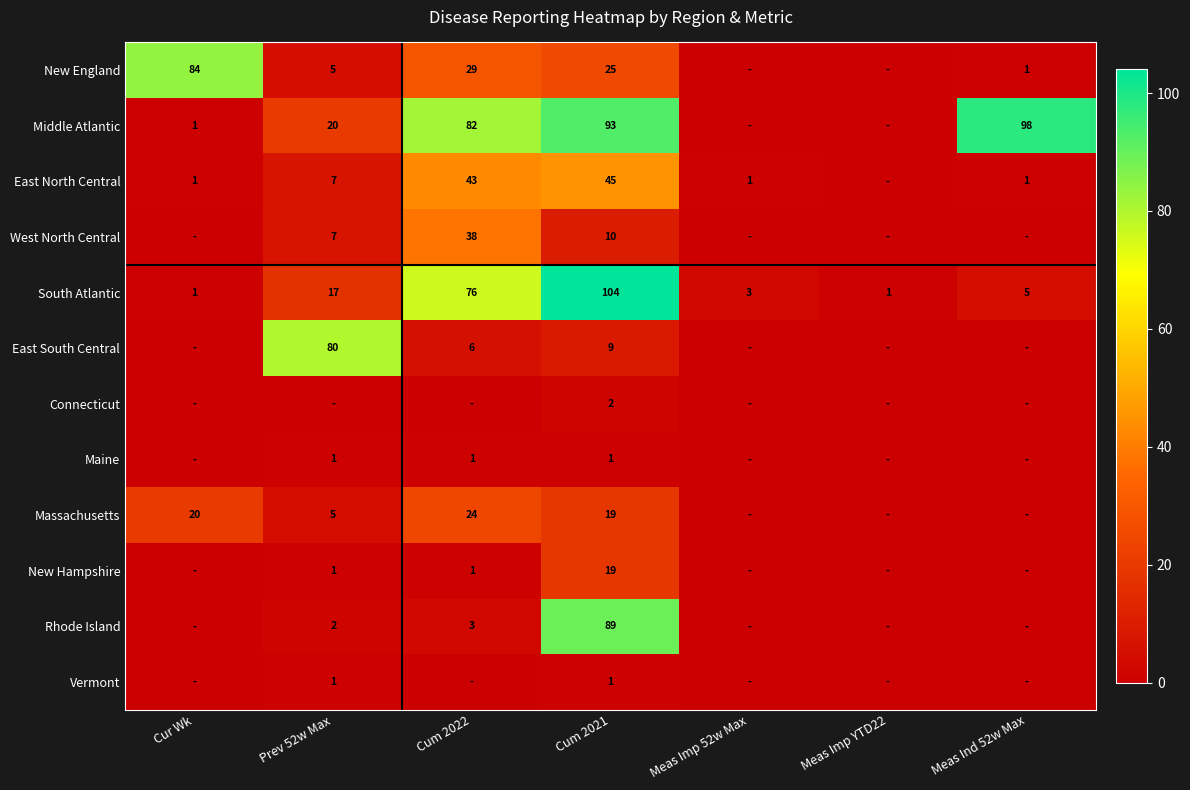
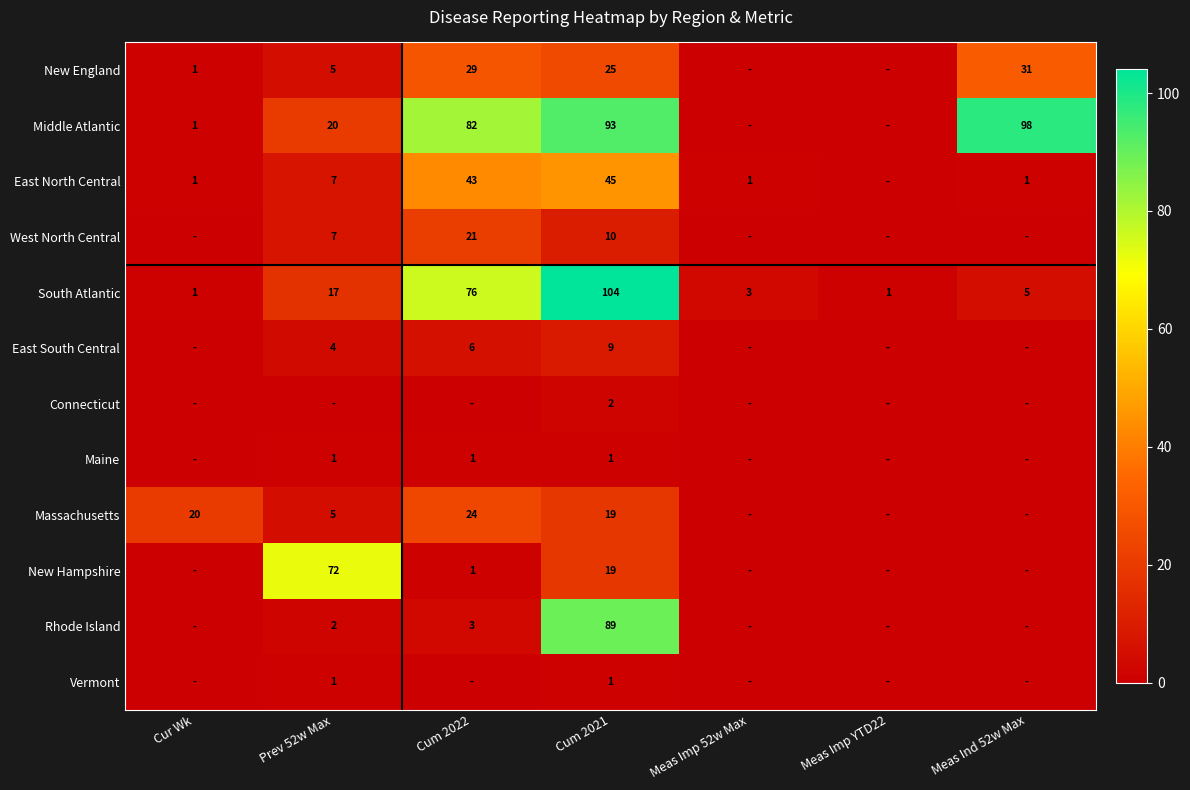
New England, Cur Wk: 84 -> 1
New England, Meas Ind 52w Max: 1 -> 31
West North Central, Cum 2022: 38 -> 21
East South Central, Prev 52w Max: 80 -> 4
New Hampshire, Prev 52w Max: 1 -> 72
